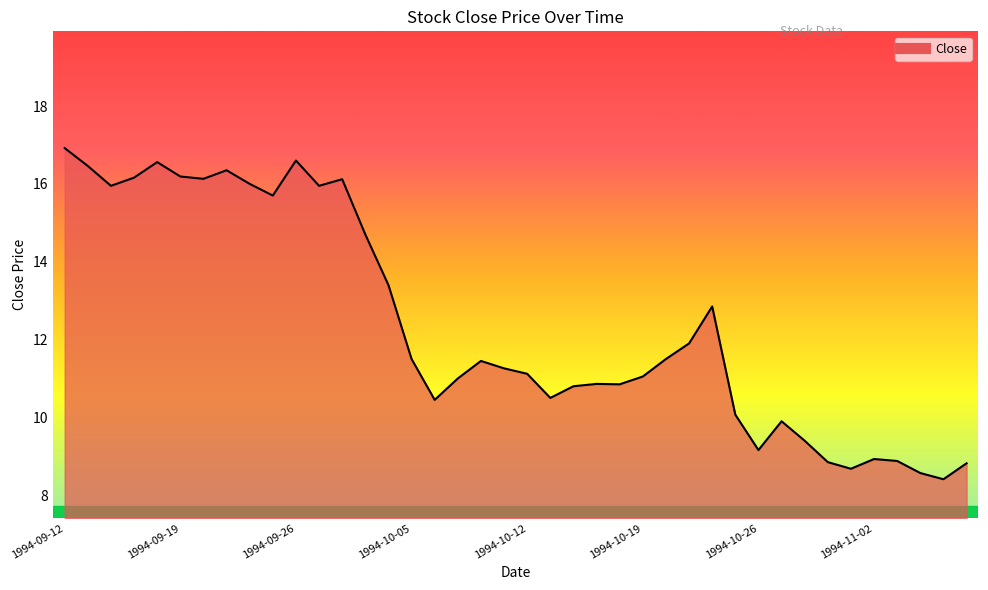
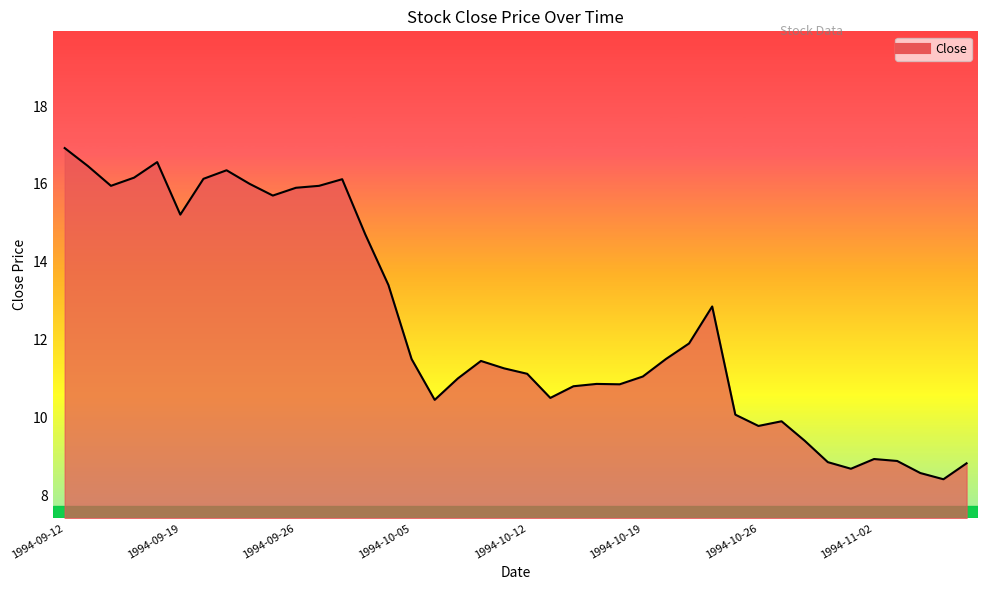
1994-09-19: 16.2 -> 15.2
1994-09-26: 16.6 -> 15.9
1994-10-26: 9.2 -> 9.8
